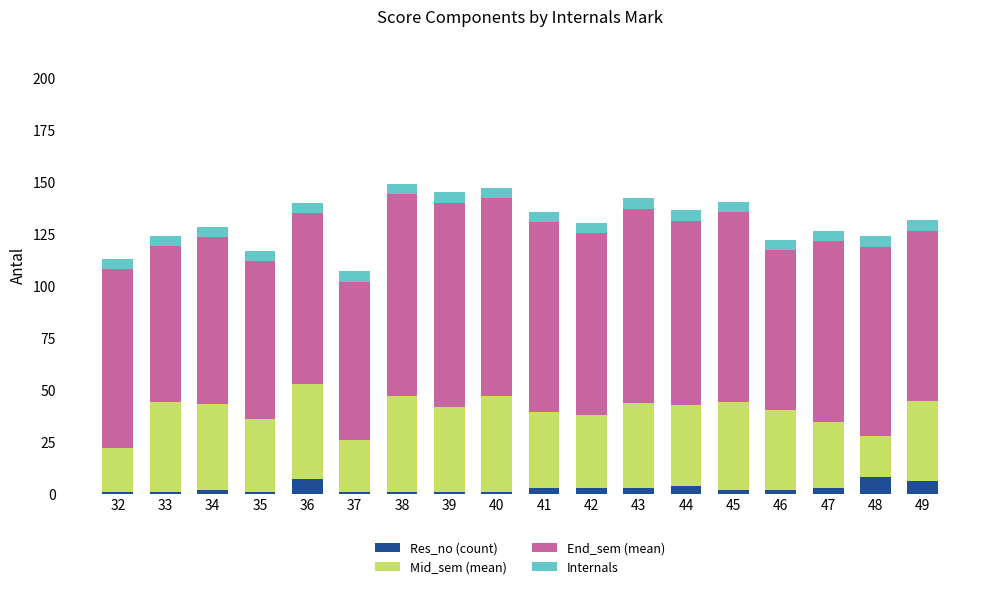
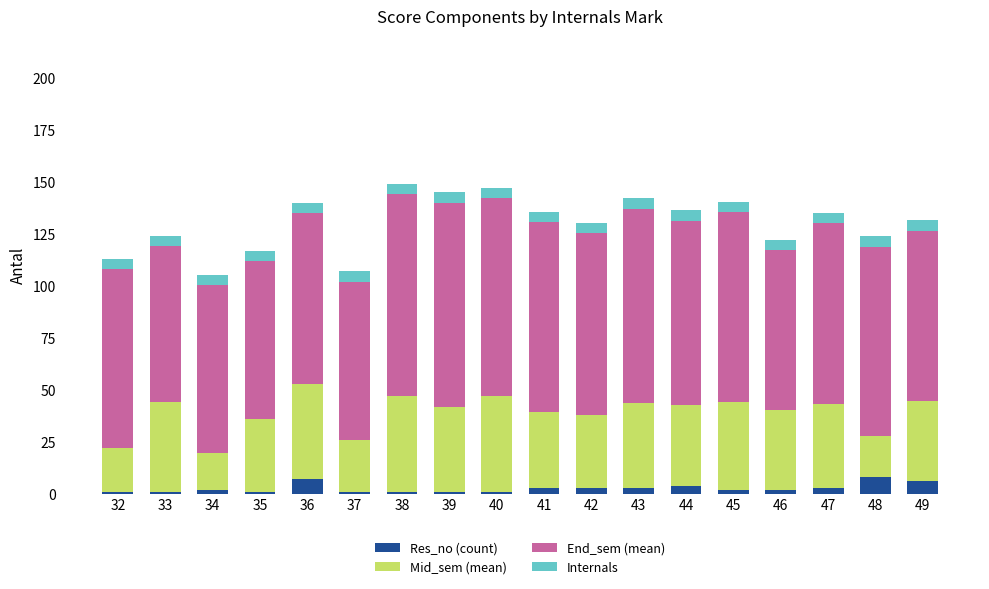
Mid_sem (mean), 34: 41 -> 18
Mid_sem (mean), 47: 32 -> 40
